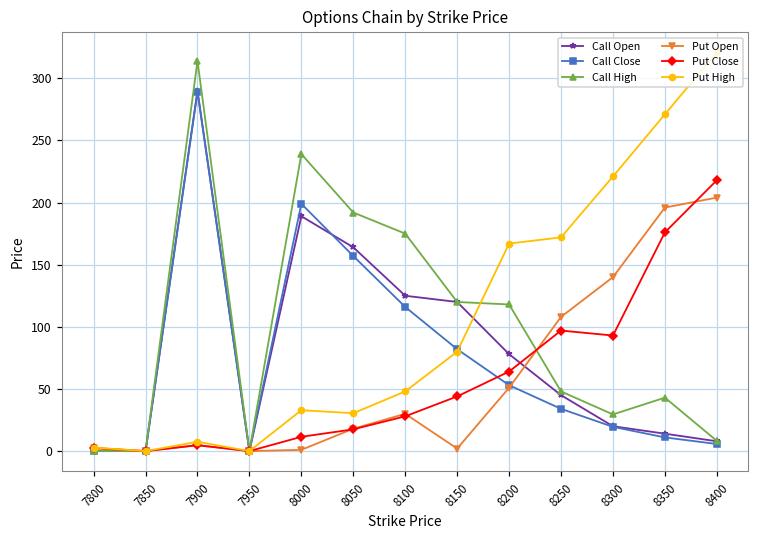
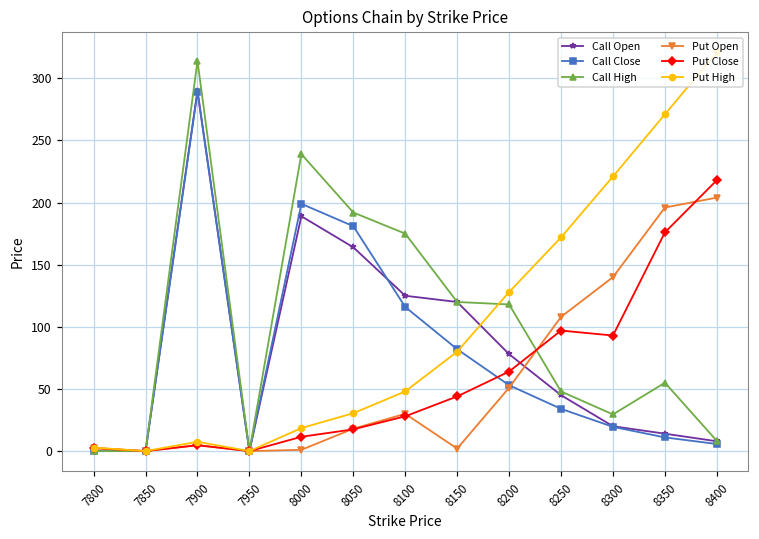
Put High, 8000: 33 -> 19
Call Close, 8050: 157 -> 181
Put High, 8200: 167 -> 128
Call High, 8350: 43 -> 55
